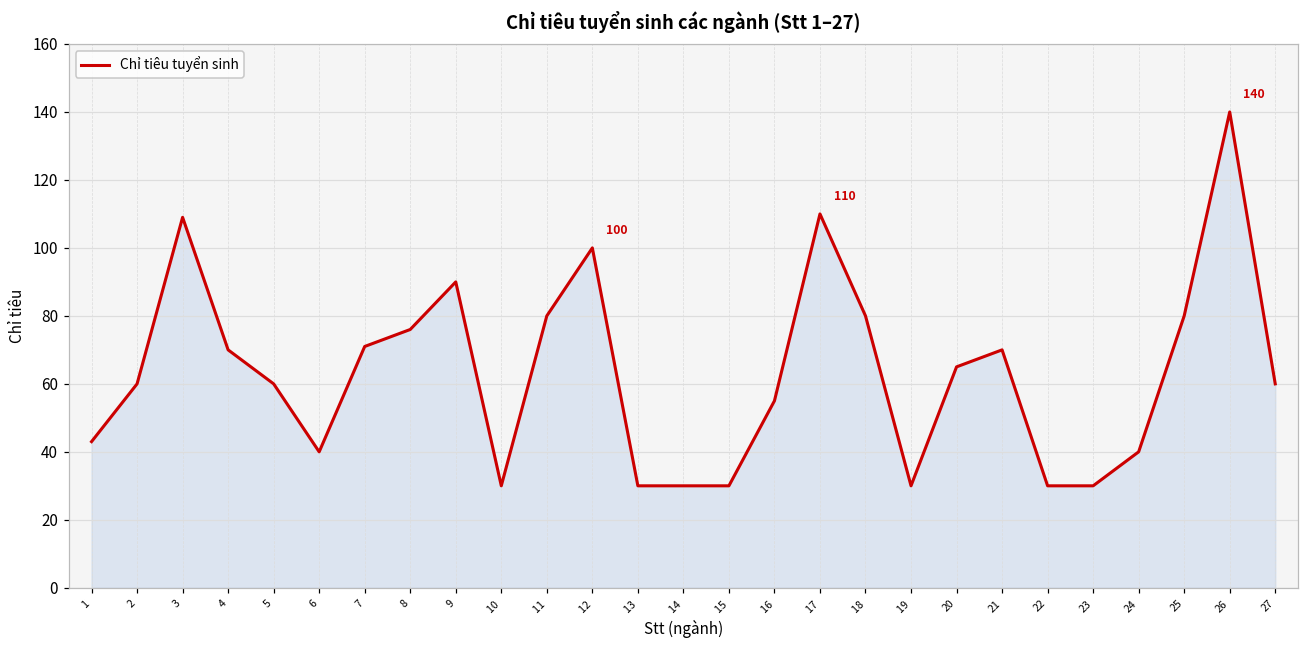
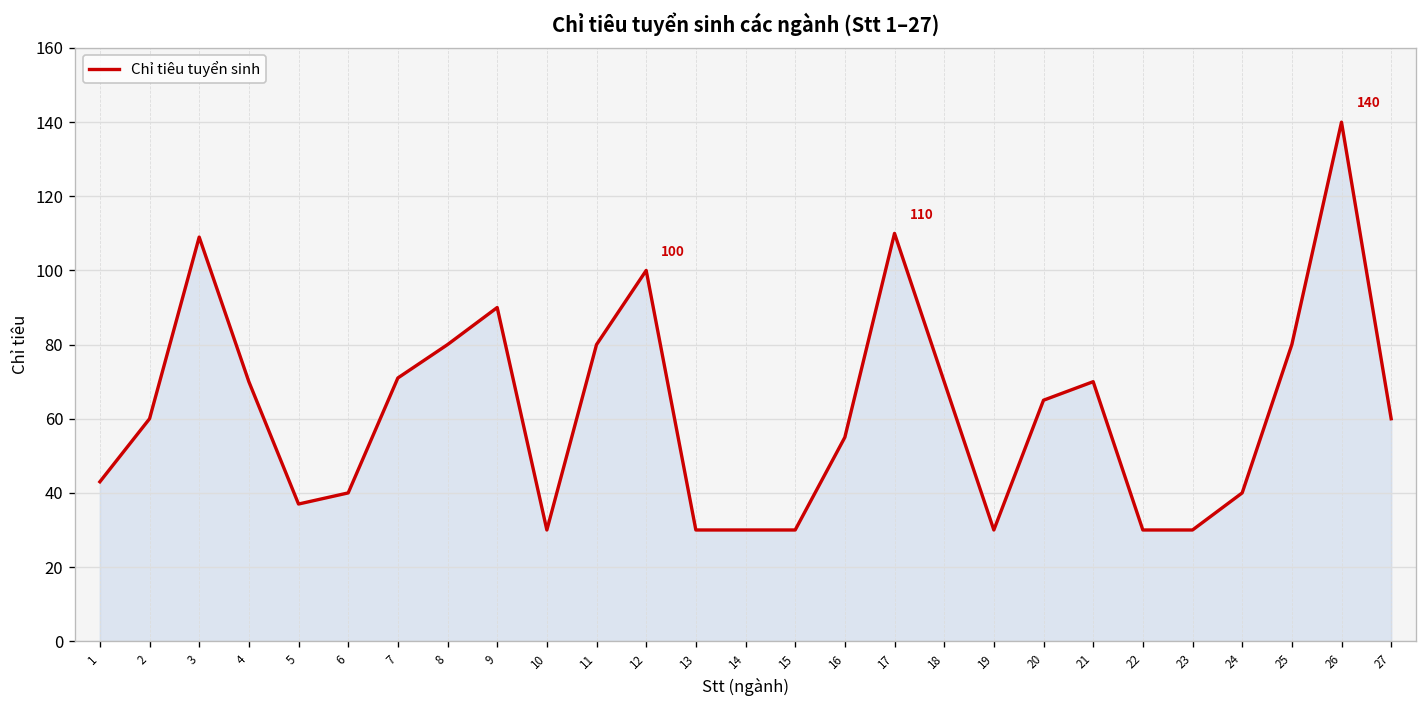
5: 60 -> 37
8: 76 -> 80
18: 80 -> 70
